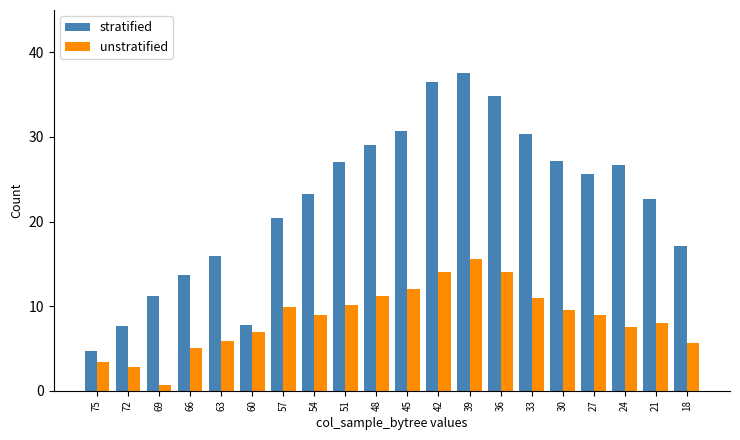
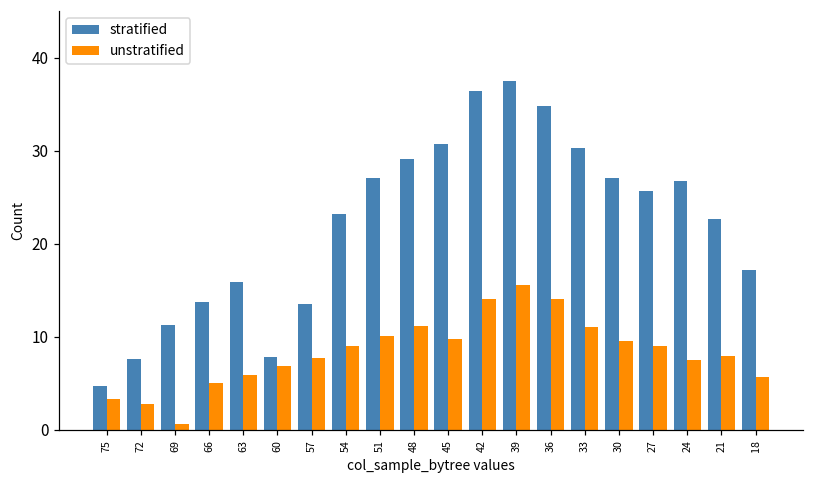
stratified, 57: 20 -> 14
unstratified, 57: 10 -> 8
unstratified, 45: 12 -> 10
